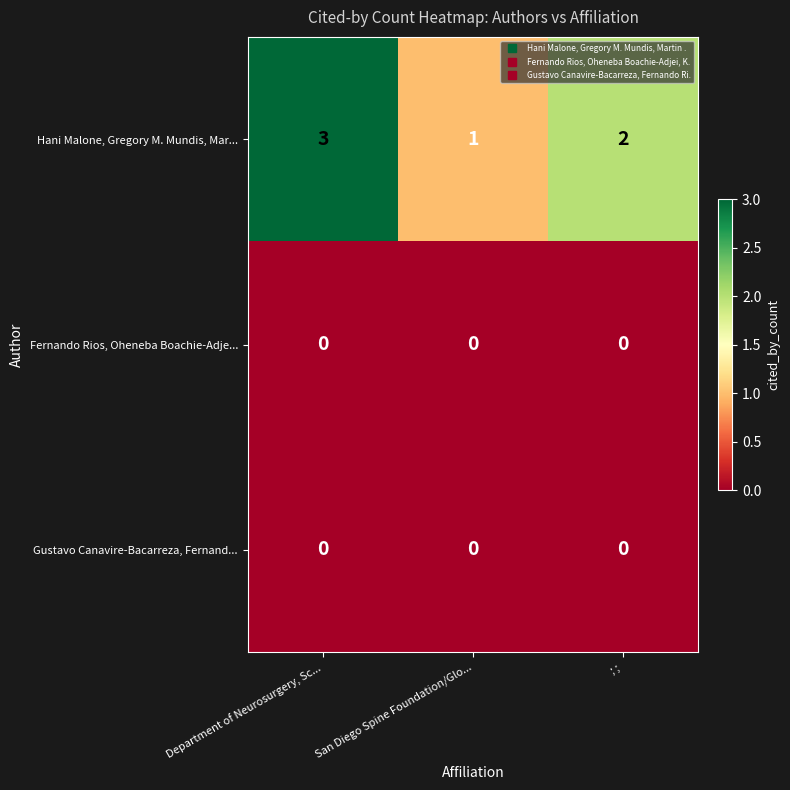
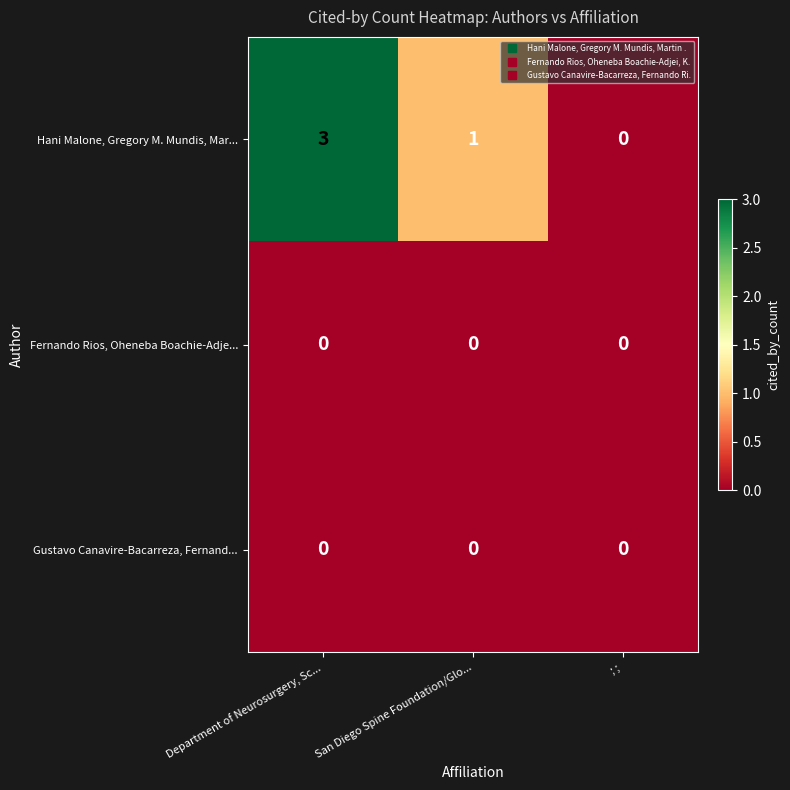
Hani Malone, Gregory M. Mundis, Mar..., ; ;: 2 -> 0
